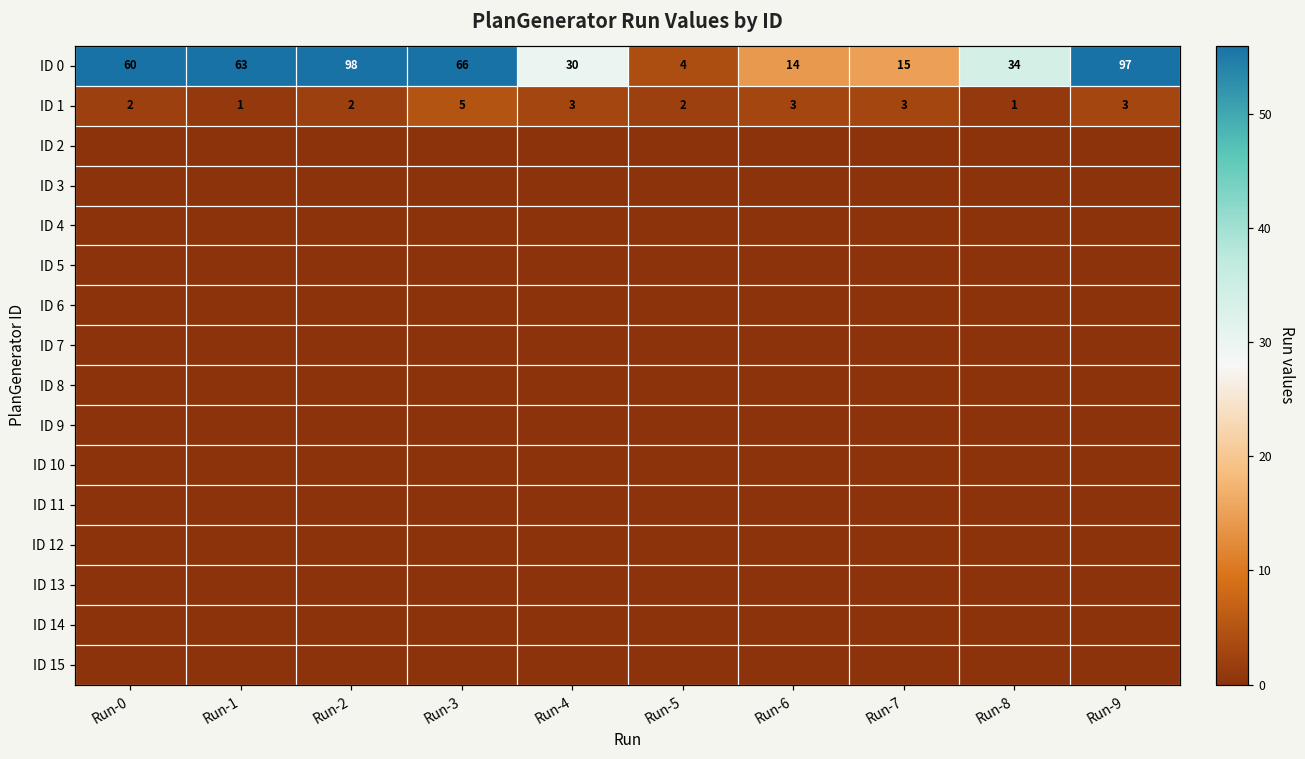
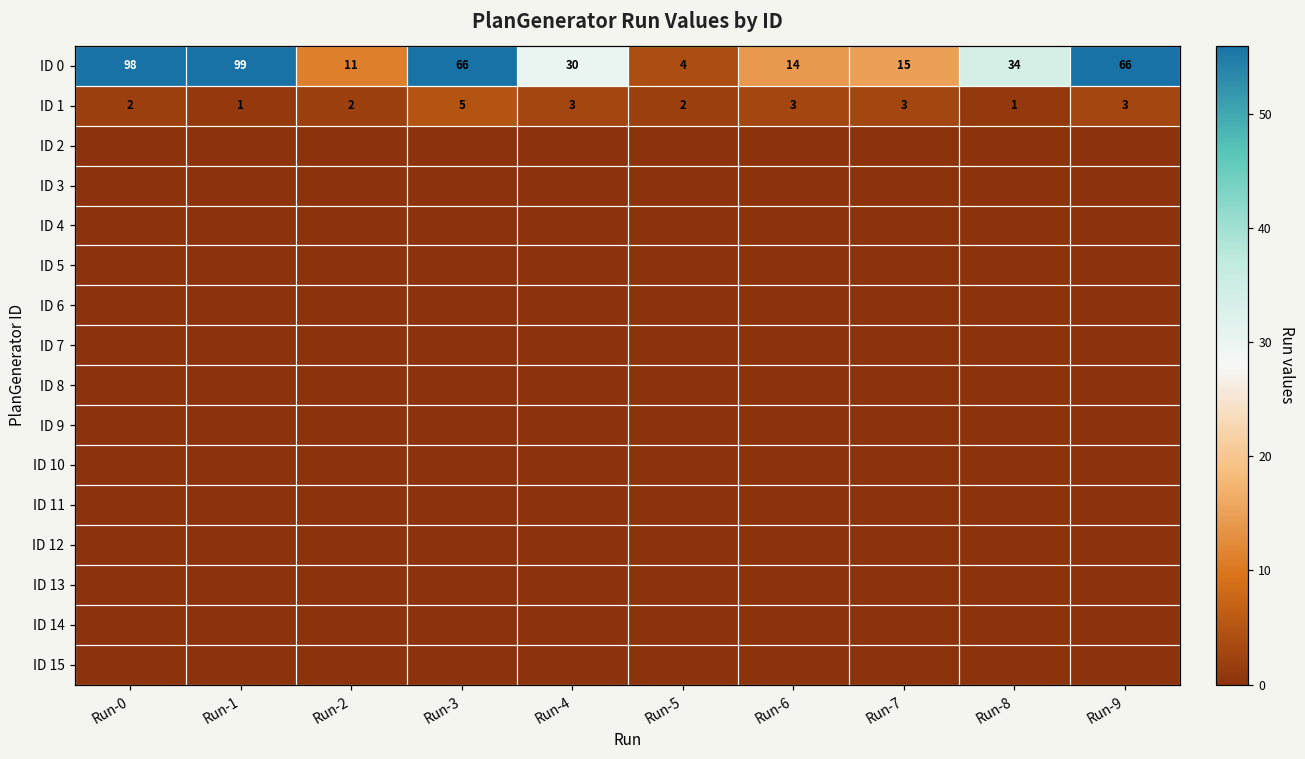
ID 0, Run-0: 60 -> 98
ID 0, Run-1: 63 -> 99
ID 0, Run-2: 98 -> 11
ID 0, Run-9: 97 -> 66
